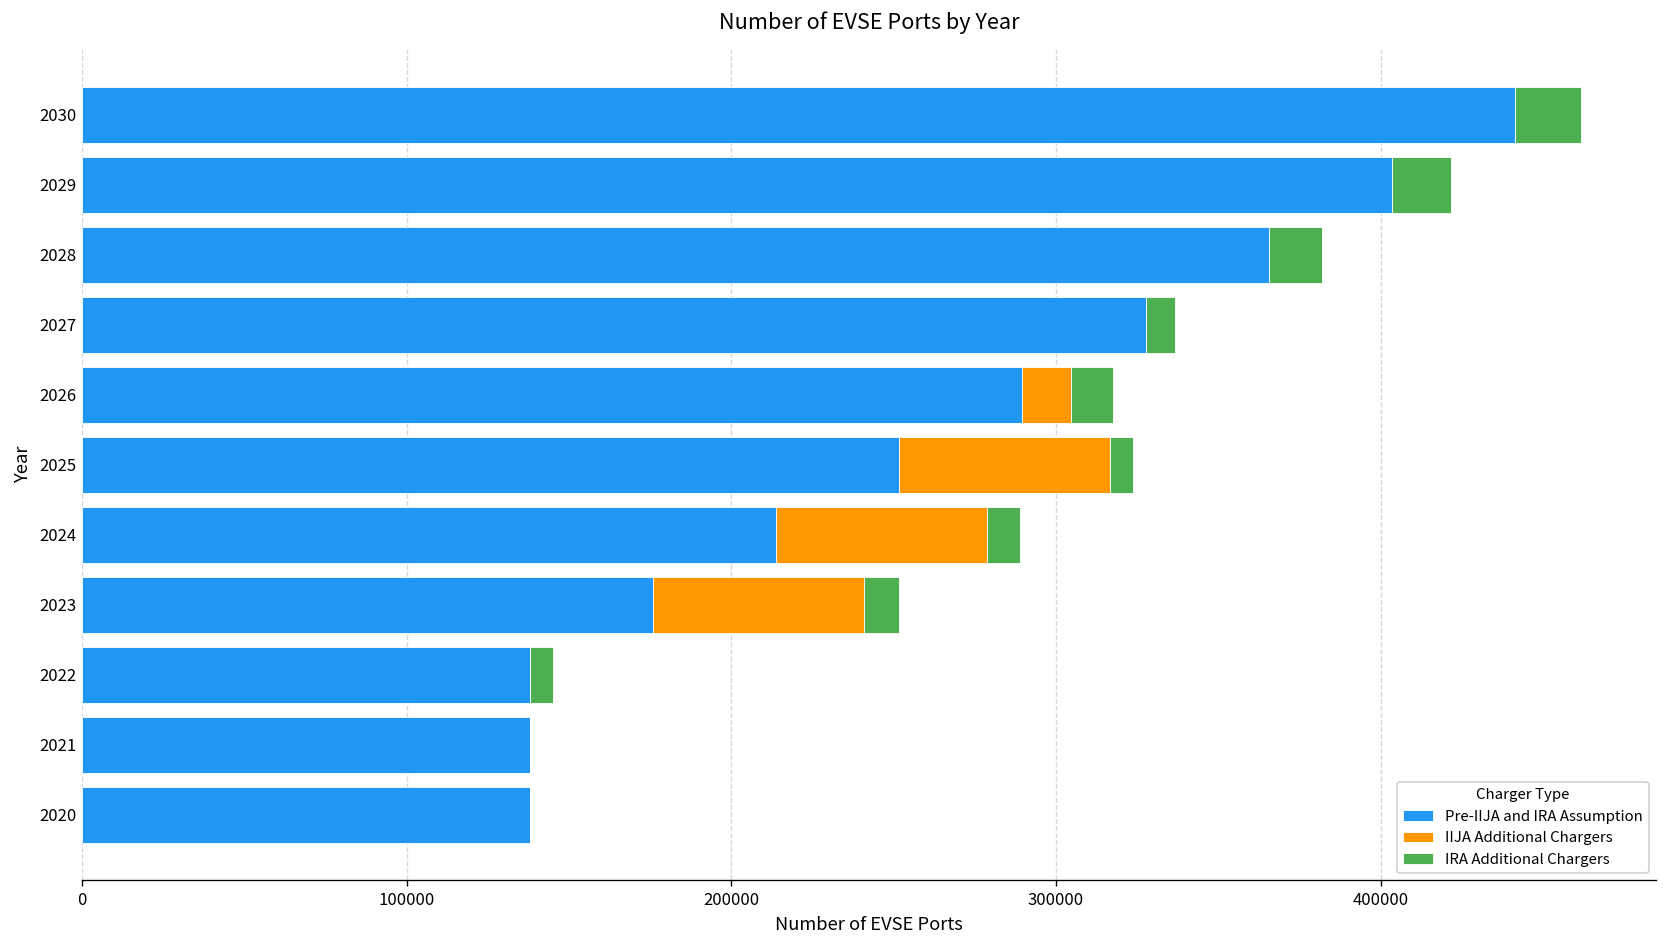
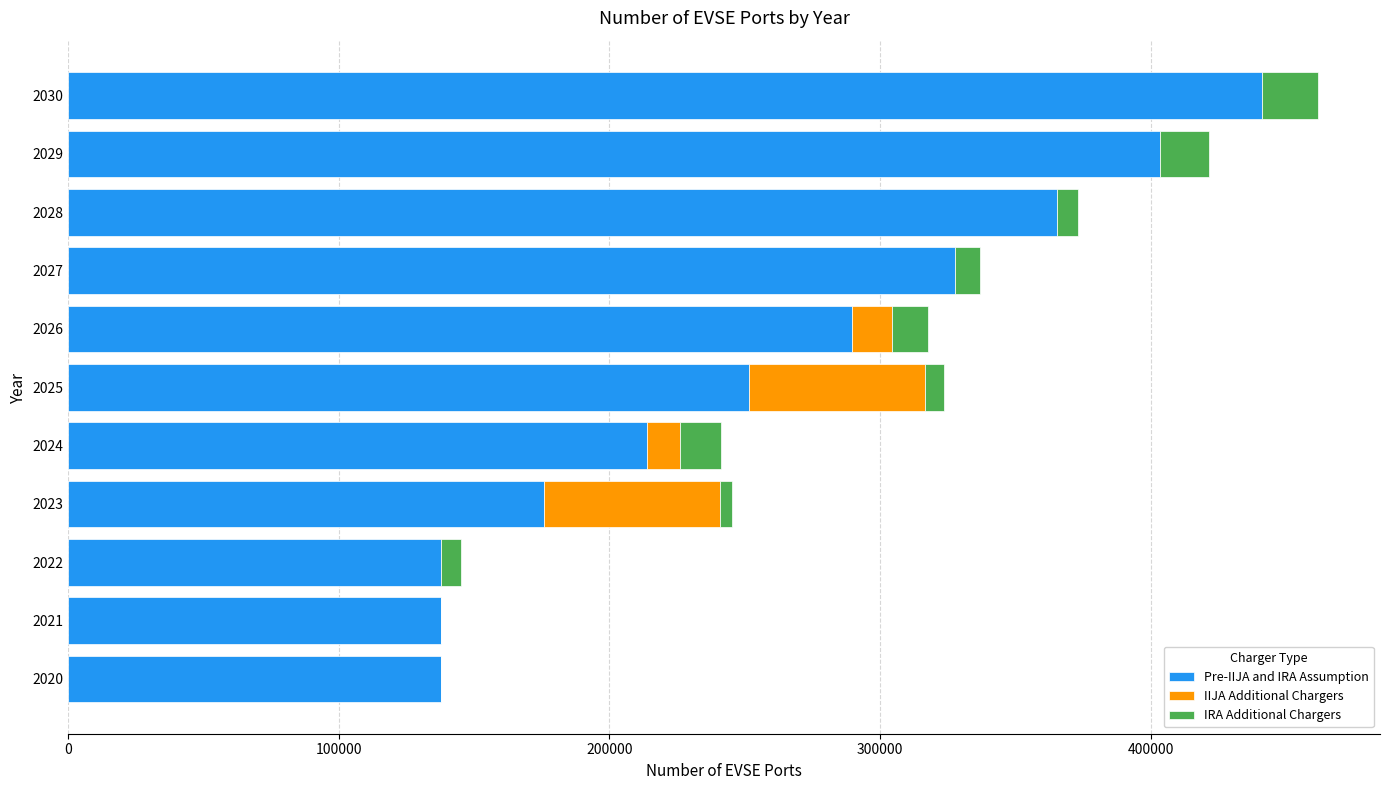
IRA Additional Chargers, 2028: 16000 -> 8000
IIJA Additional Chargers, 2024: 65000 -> 12000
IRA Additional Chargers, 2024: 10000 -> 15000
IRA Additional Chargers, 2023: 11000 -> 4000
